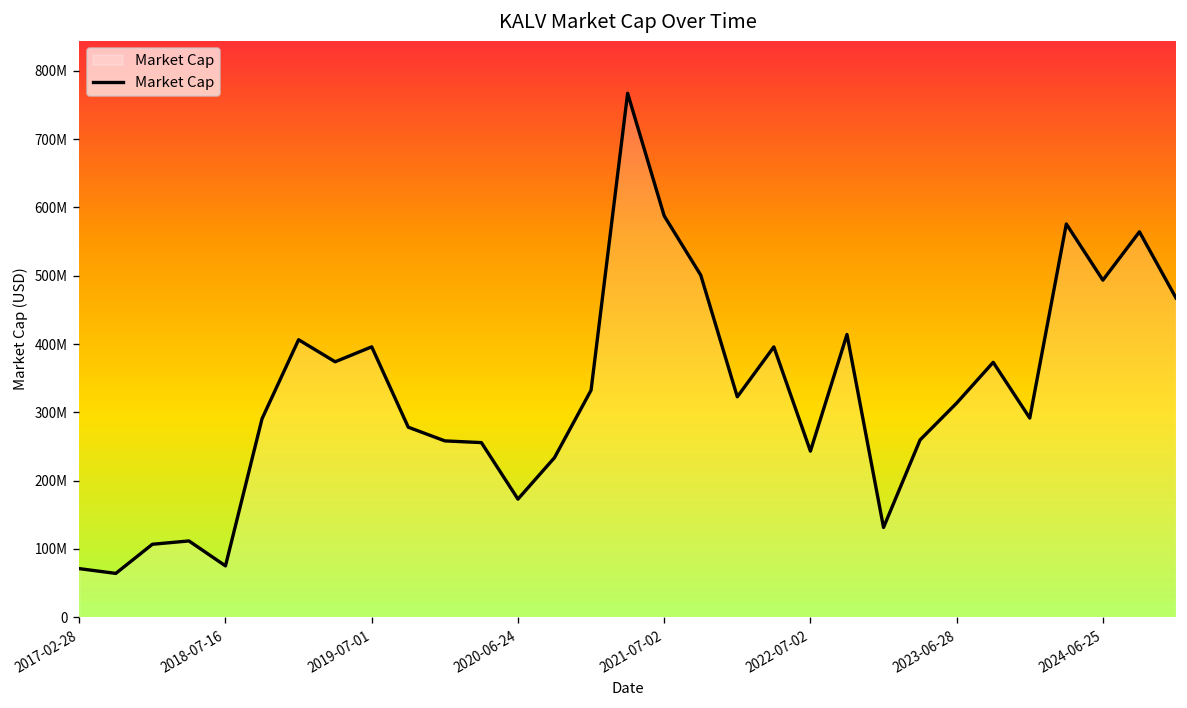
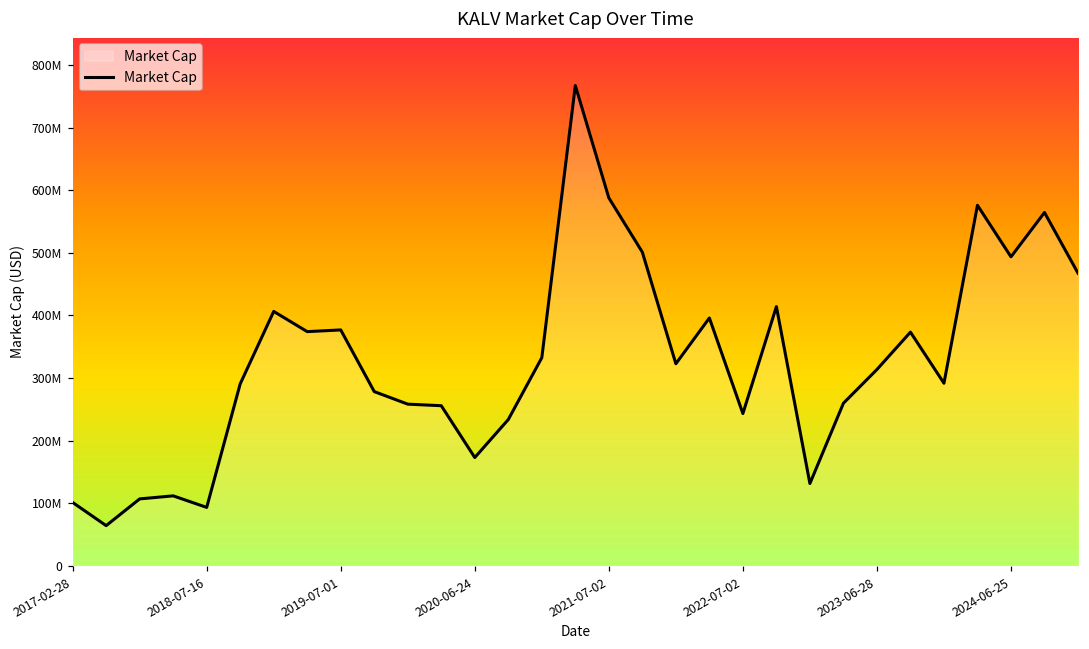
2017-02-28: 70000000 -> 100000000
2018-07-16: 80000000 -> 90000000
2019-07-01: 400000000 -> 380000000
